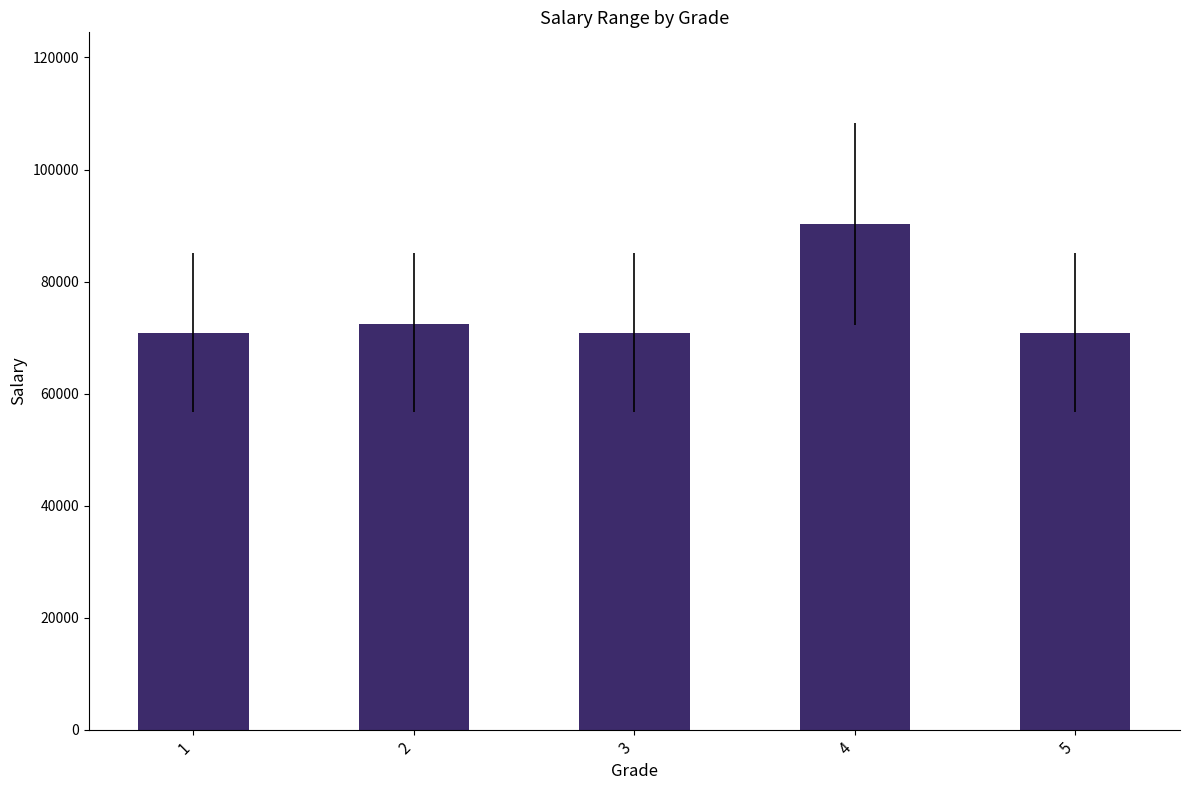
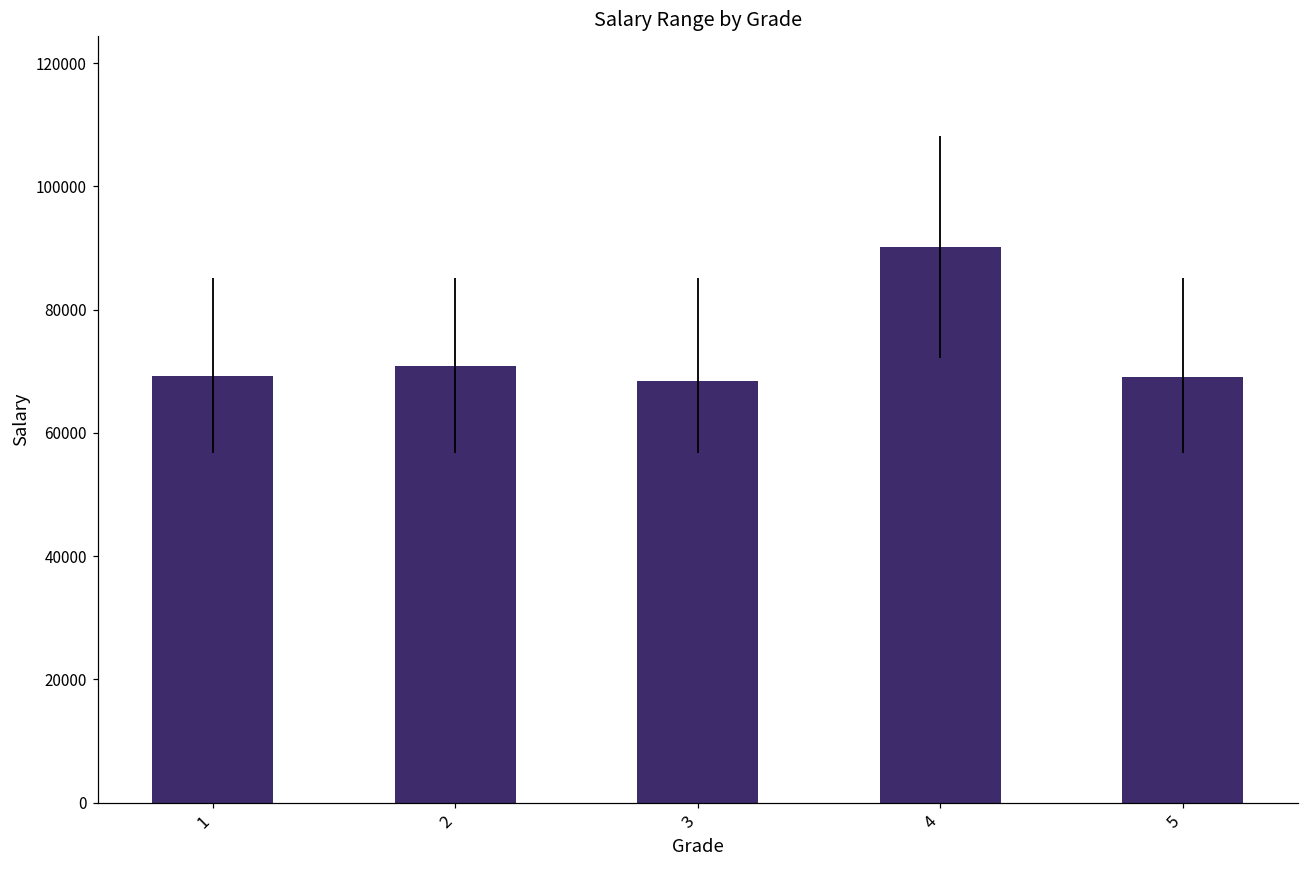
1: 71000 -> 69000
2: 72000 -> 71000
3: 71000 -> 68000
5: 71000 -> 69000
